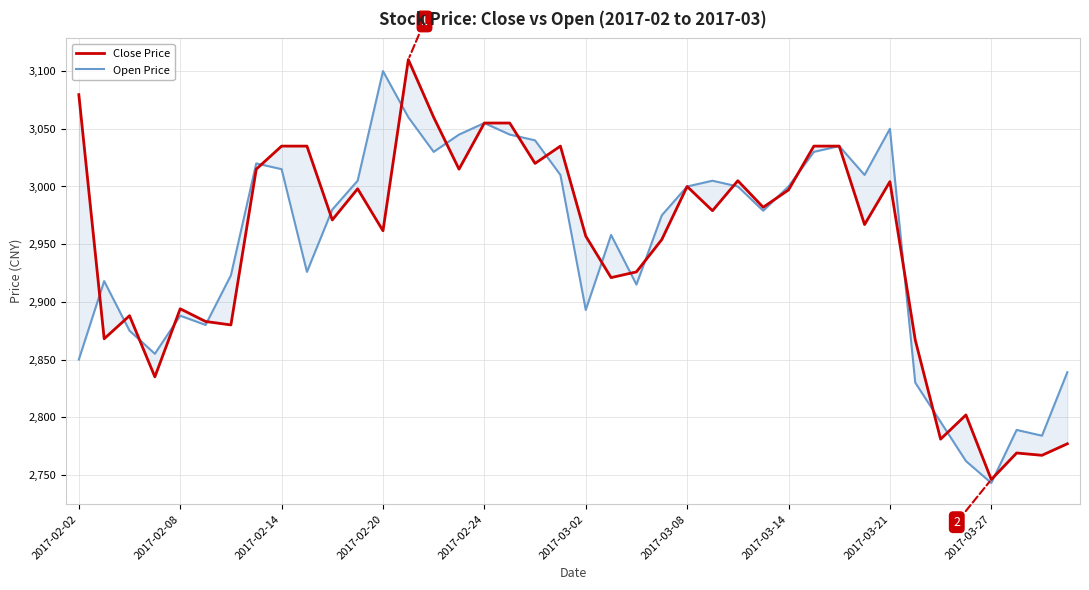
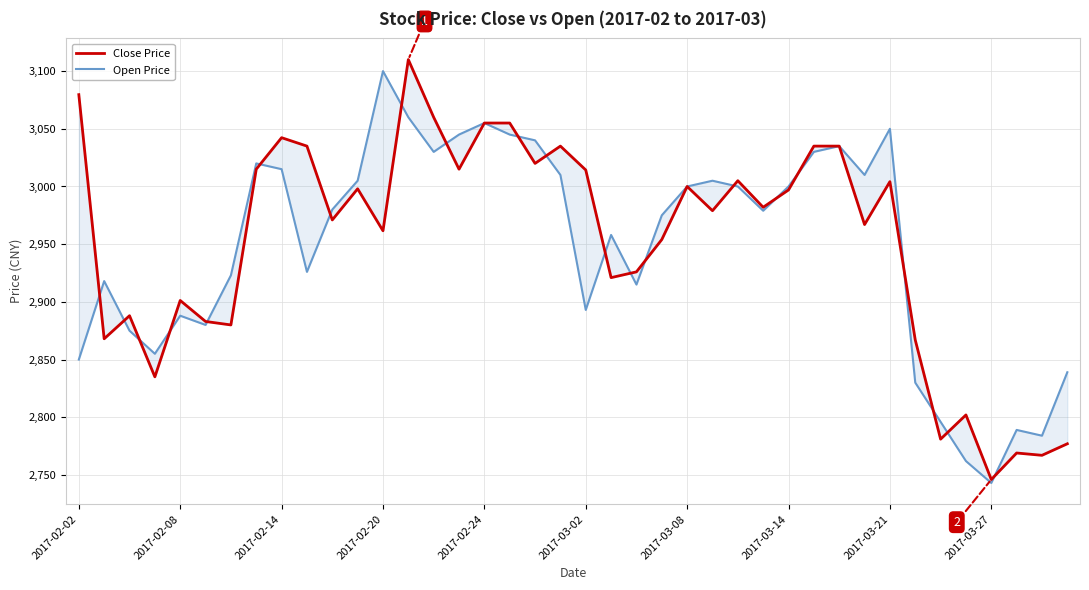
Close Price, 2017-02-08: 2,894 -> 2,901
Close Price, 2017-02-14: 3,035 -> 3,042
Close Price, 2017-03-02: 2,957 -> 3,014
